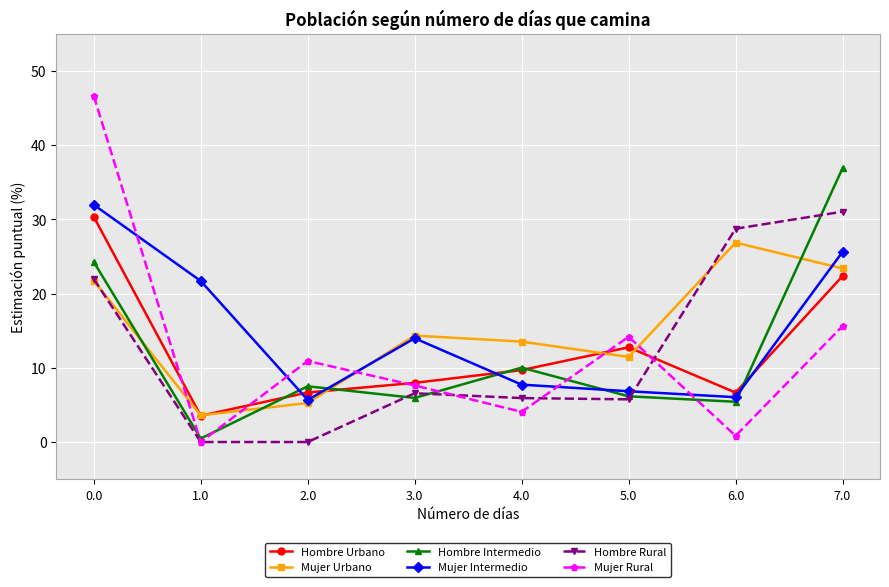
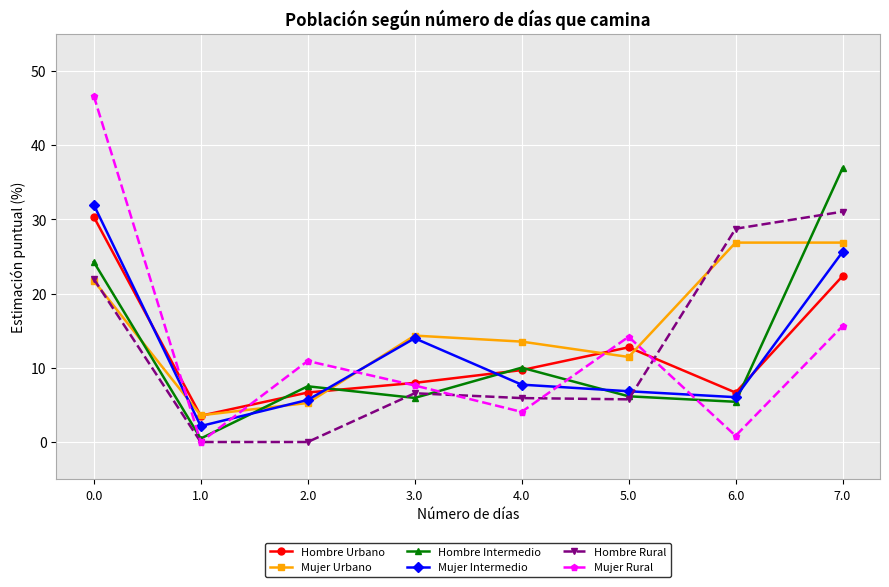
Mujer Intermedio, 1.0: 22 -> 2
Mujer Urbano, 7.0: 23 -> 27
